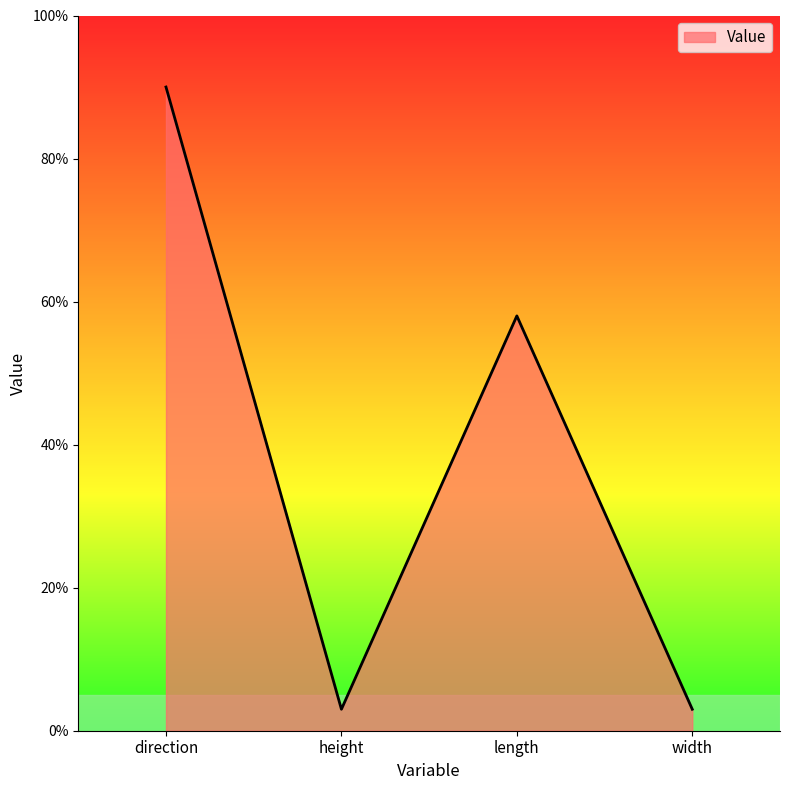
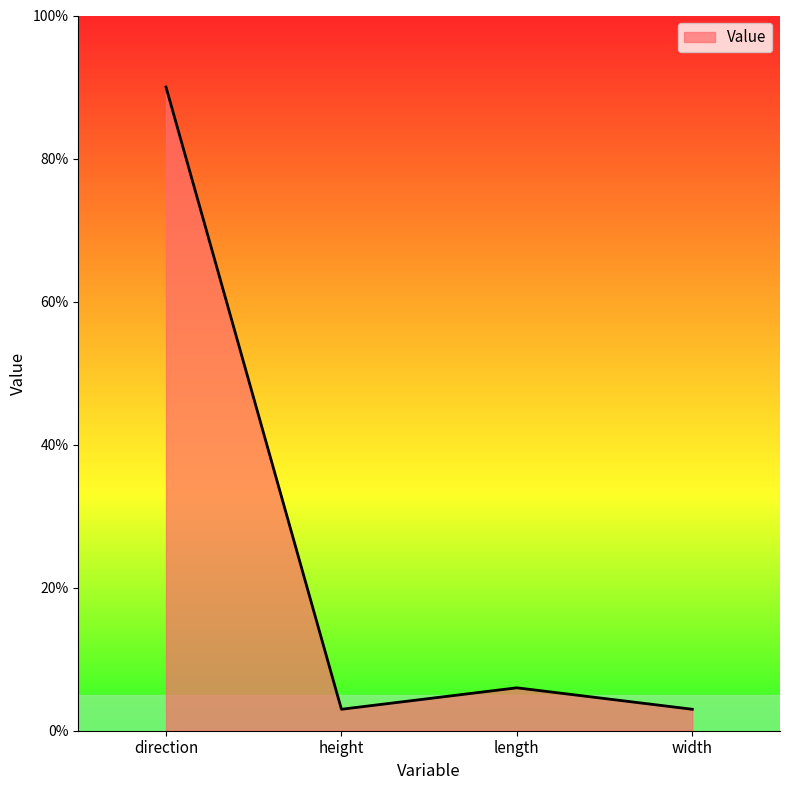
length: 58% -> 6%
